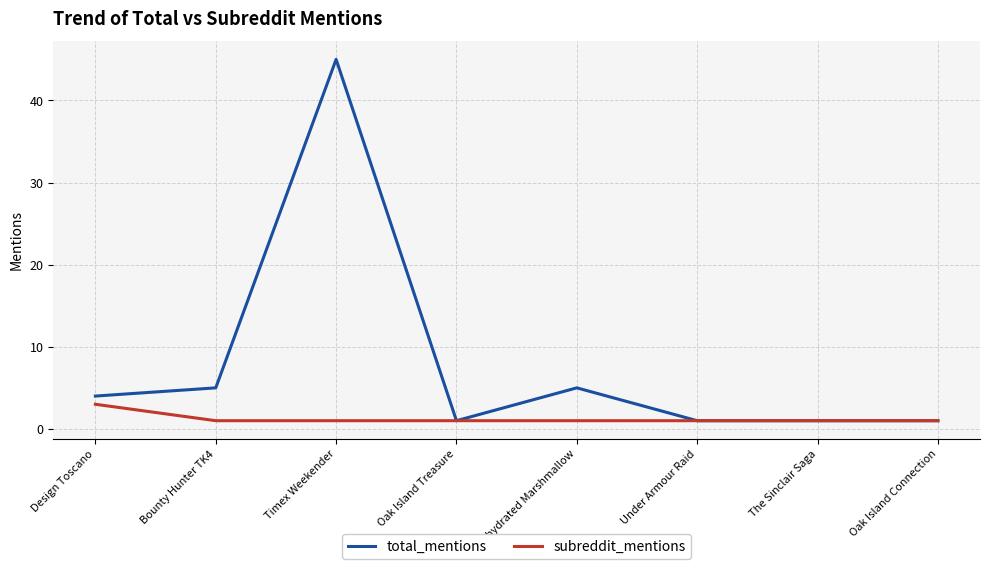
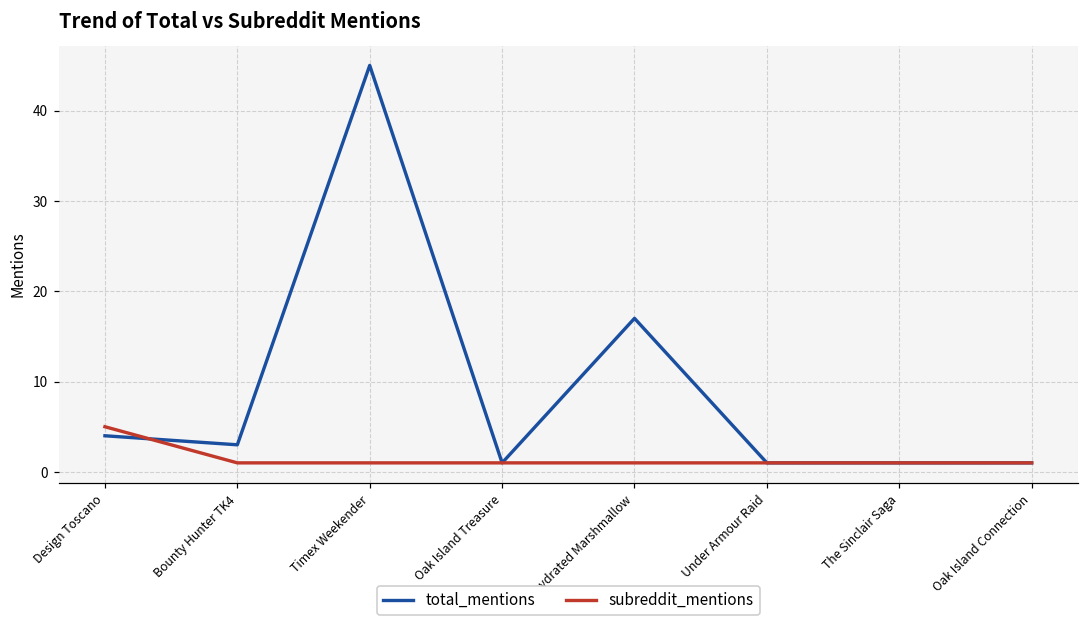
subreddit_mentions, Design Toscano: 3 -> 5
total_mentions, Bounty Hunter TK4: 5 -> 3
total_mentions, Dehydrated Marshmallow: 5 -> 17
